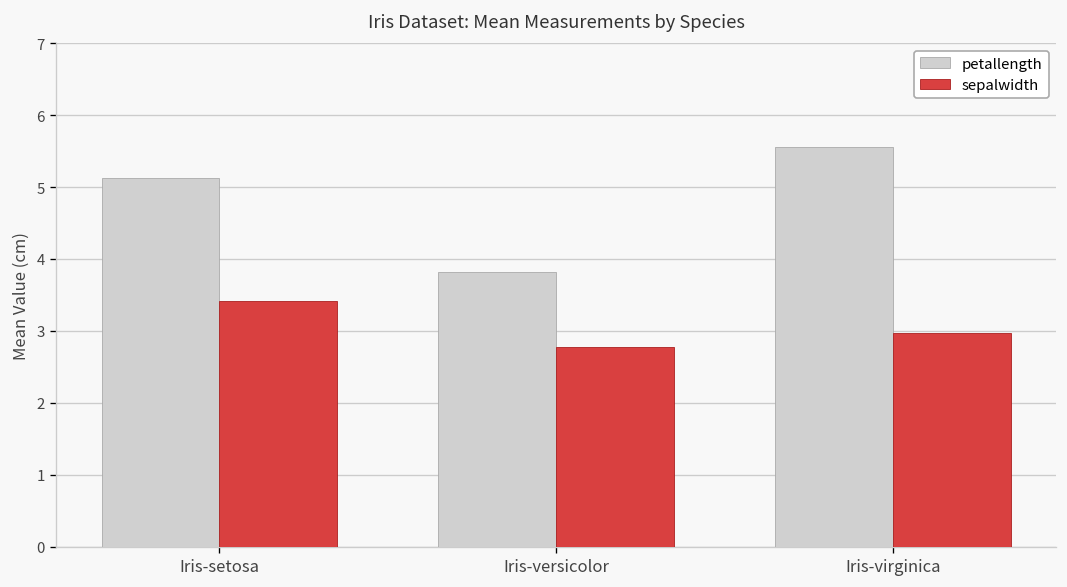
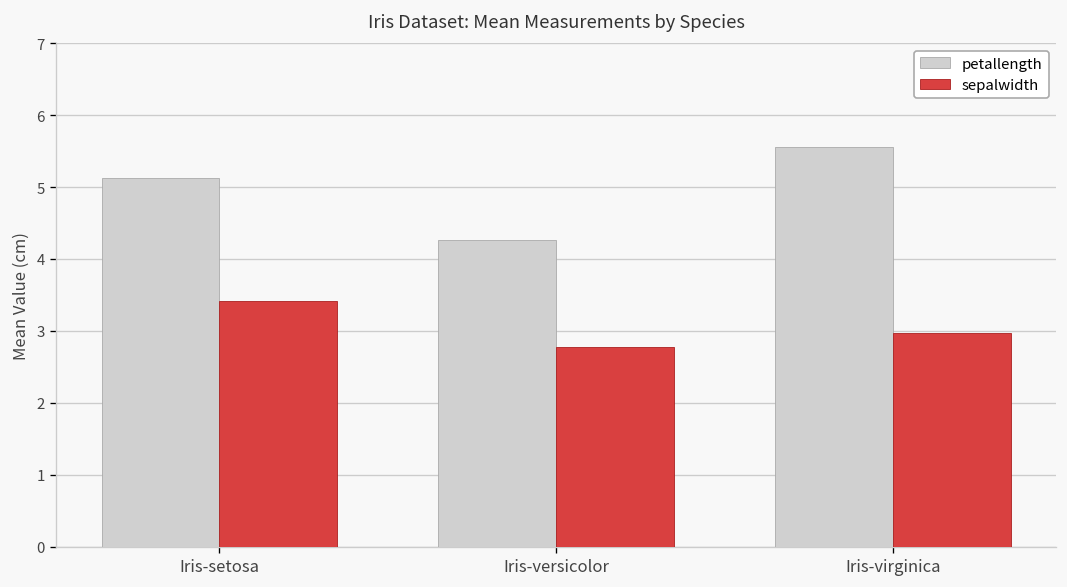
petallength, Iris-versicolor: 3.8 -> 4.3
